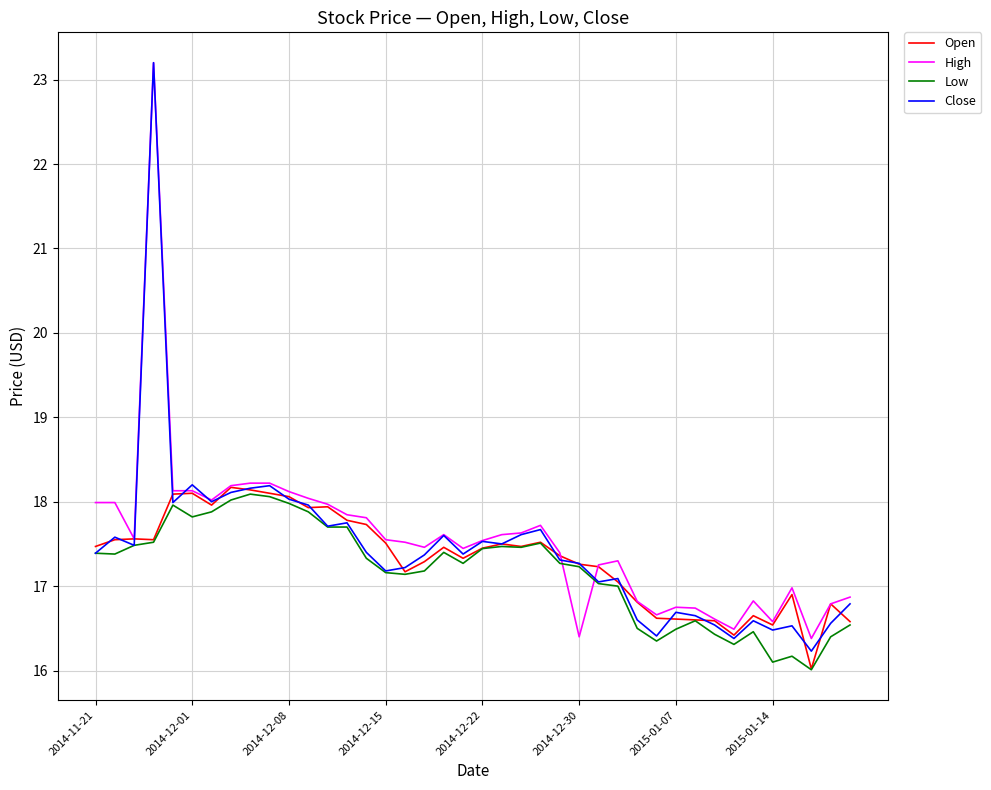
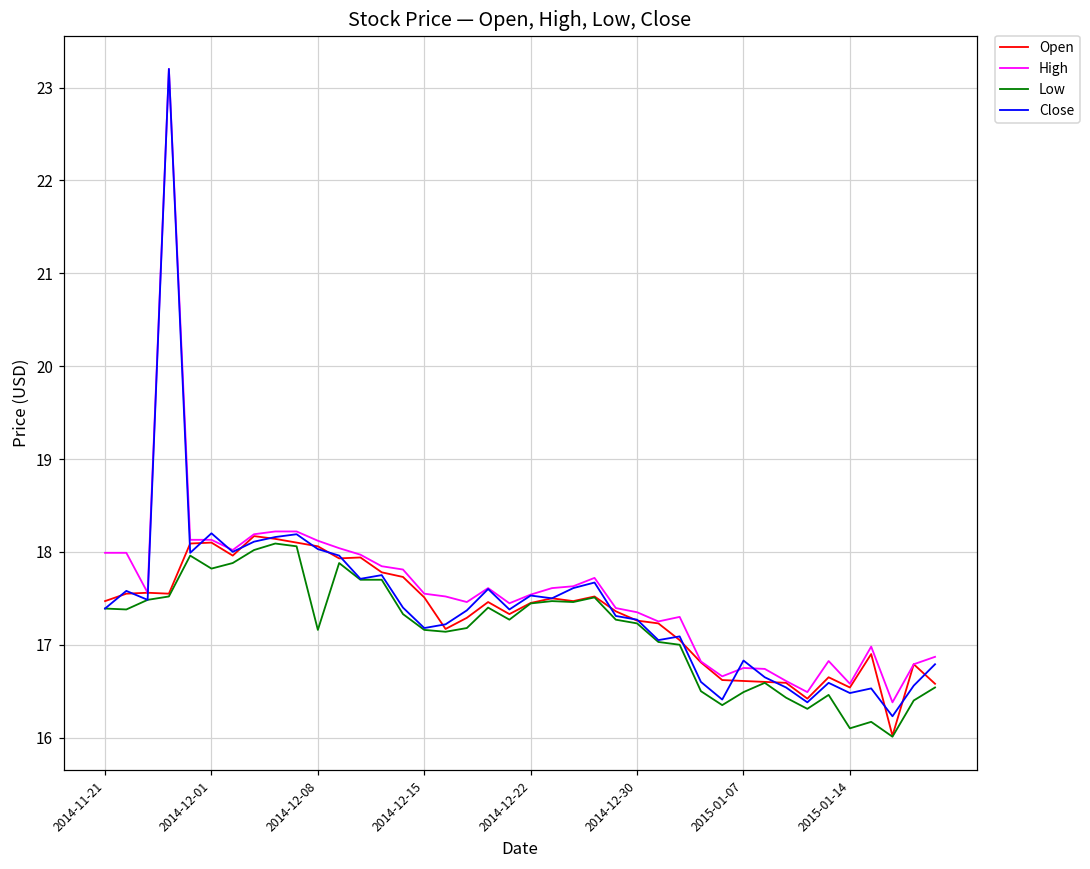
Low, 2014-12-08: 18.0 -> 17.2
High, 2014-12-30: 16.4 -> 17.4
Close, 2015-01-07: 16.7 -> 16.8
